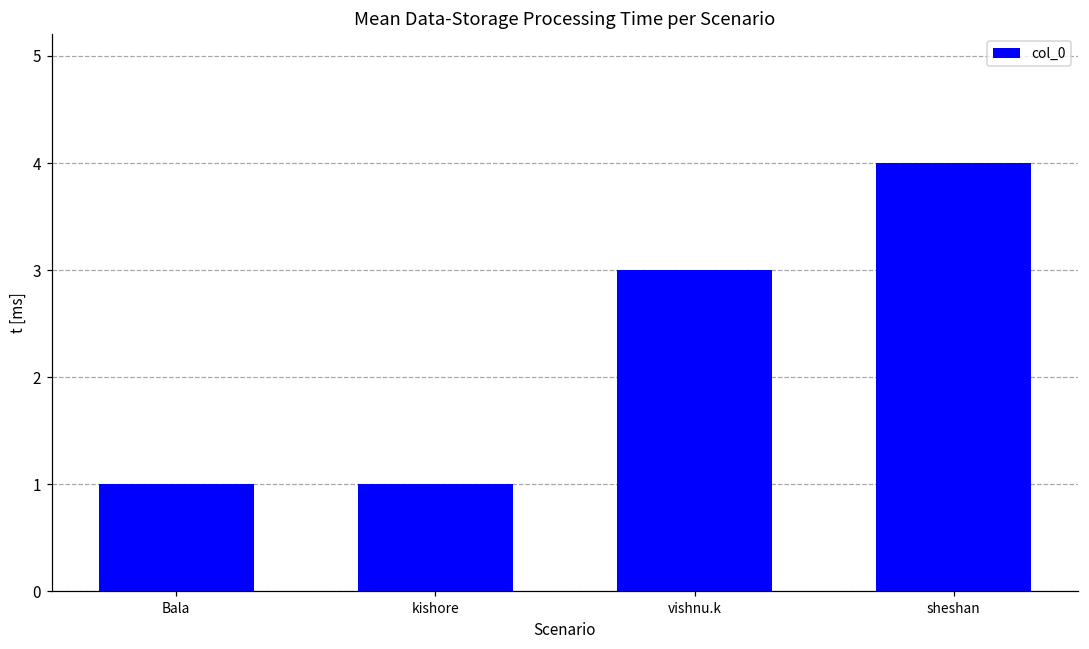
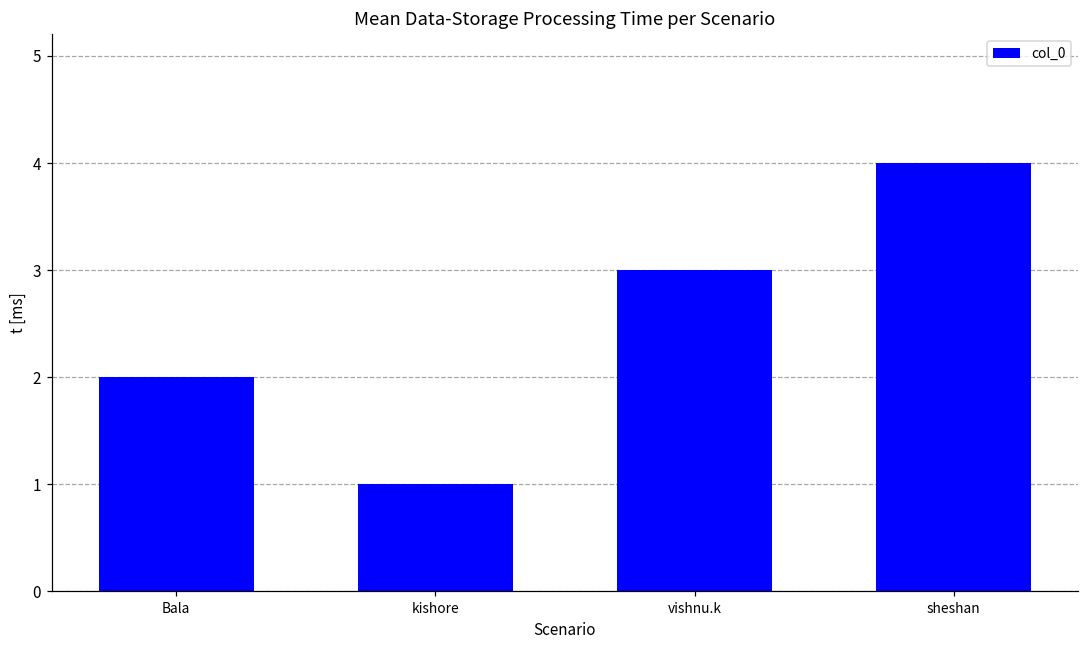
Bala: 1 -> 2
